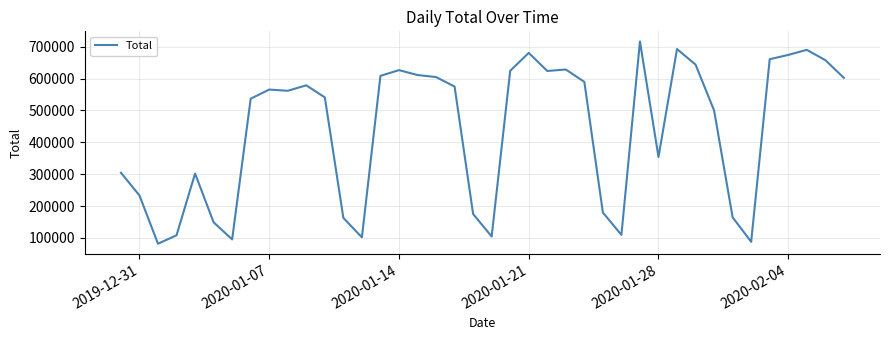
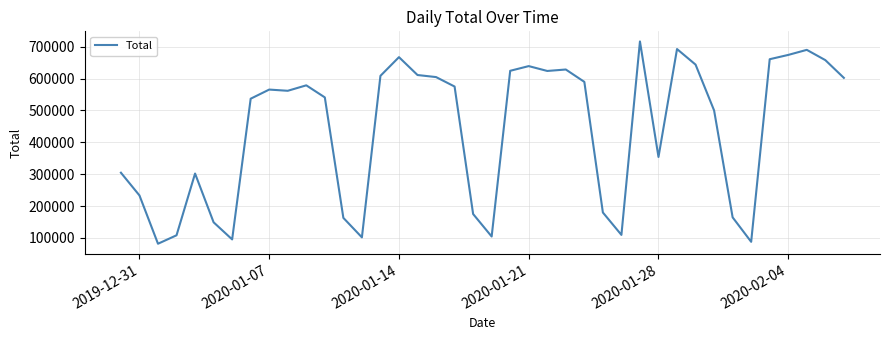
2020-01-14: 630000 -> 670000
2020-01-21: 680000 -> 640000
